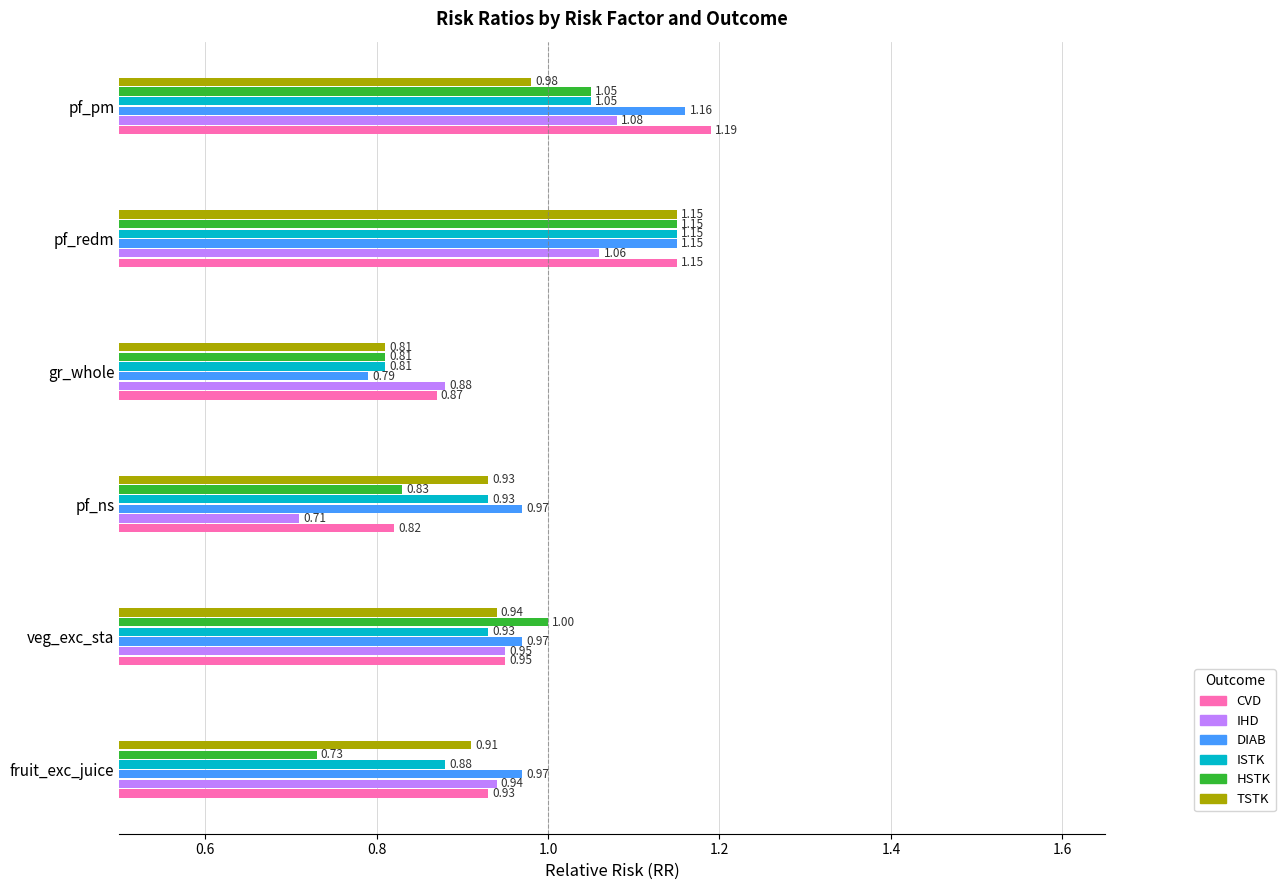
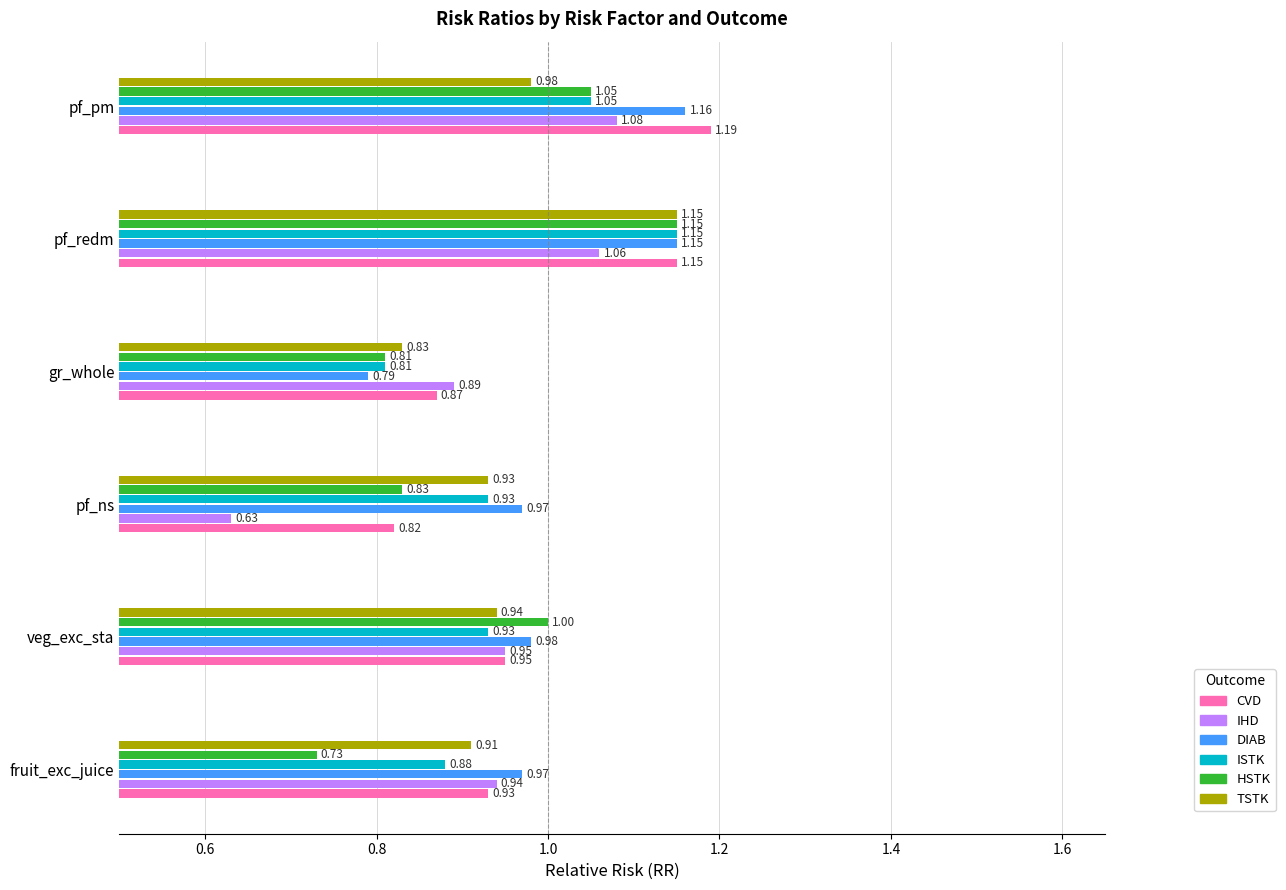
TSTK, gr_whole: 0.81 -> 0.83
IHD, gr_whole: 0.88 -> 0.89
IHD, pf_ns: 0.71 -> 0.63
DIAB, veg_exc_sta: 0.97 -> 0.98
